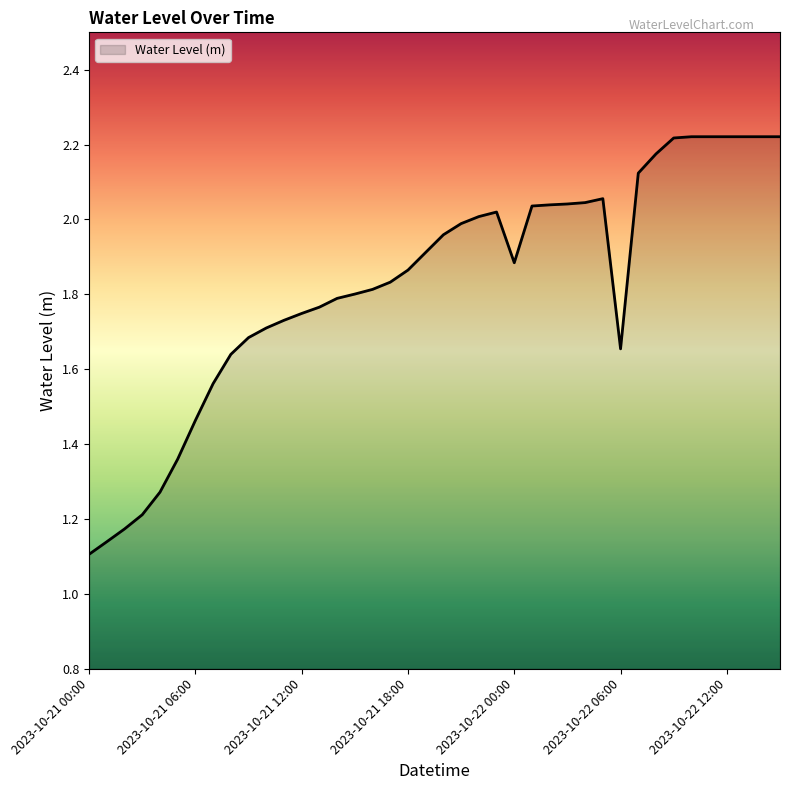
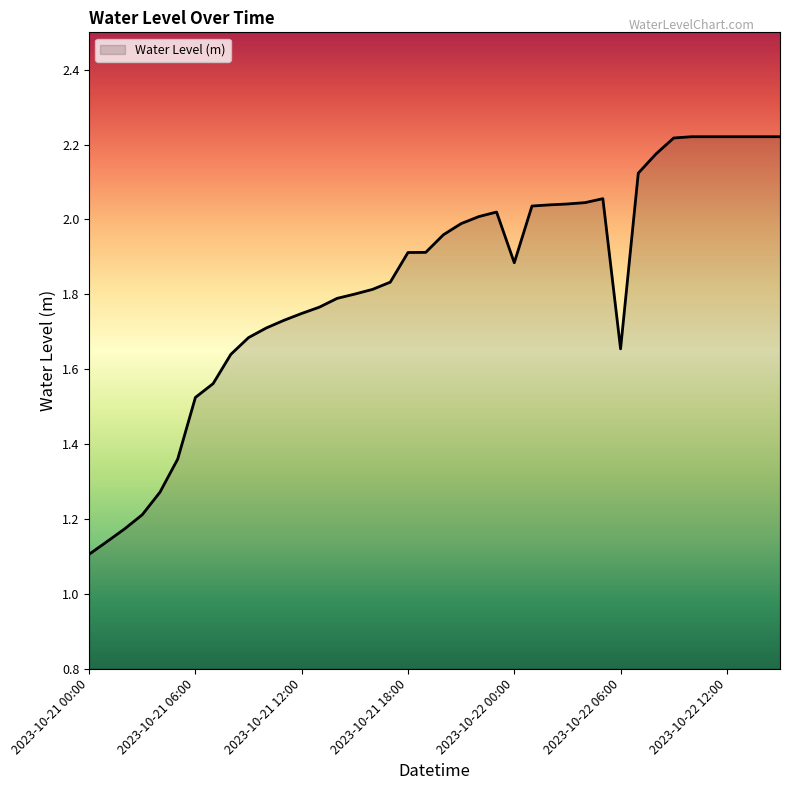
2023-10-21 06:00: 1.46 -> 1.52
2023-10-21 18:00: 1.86 -> 1.91
